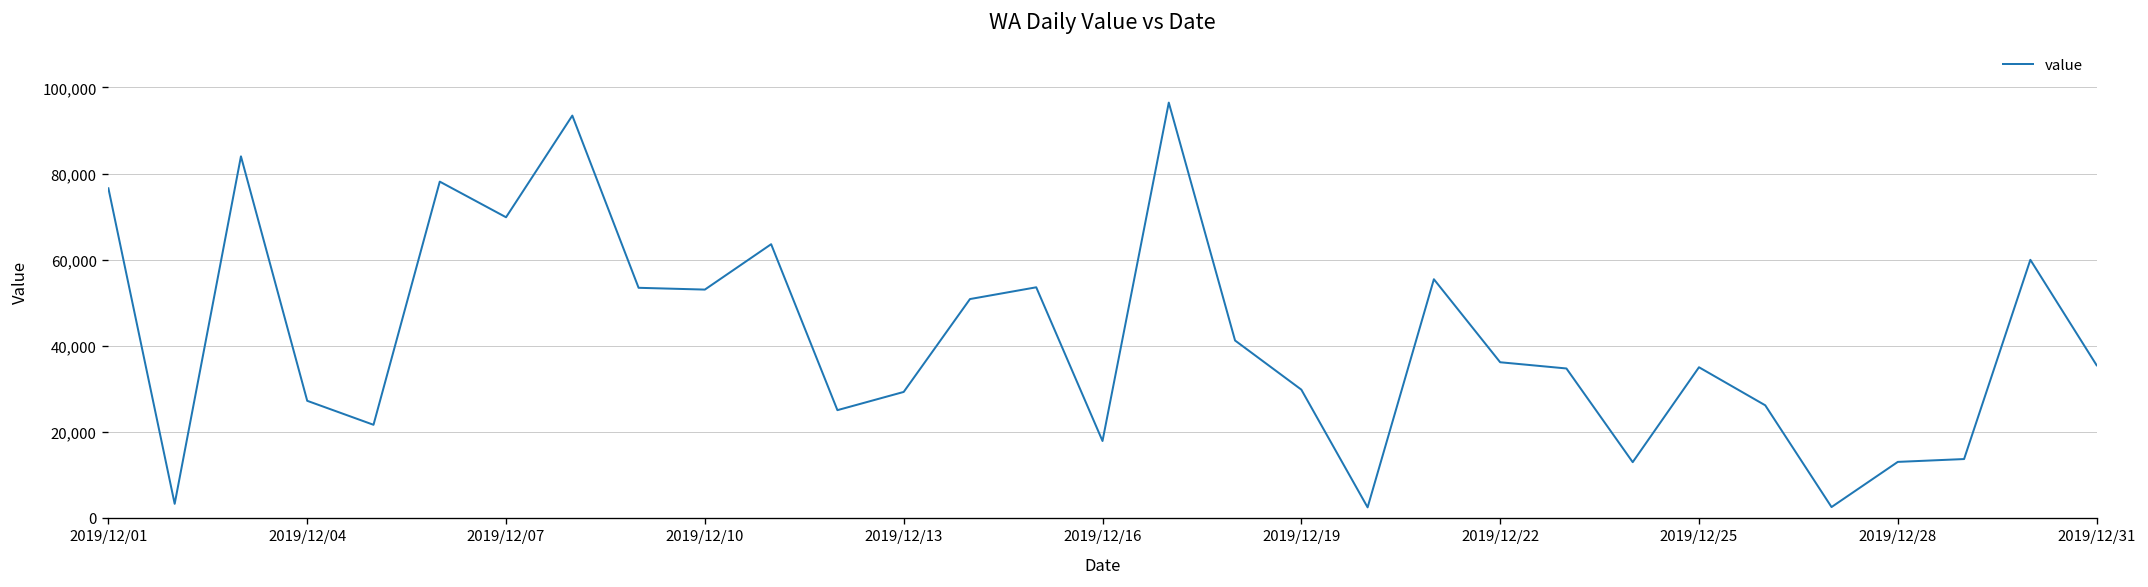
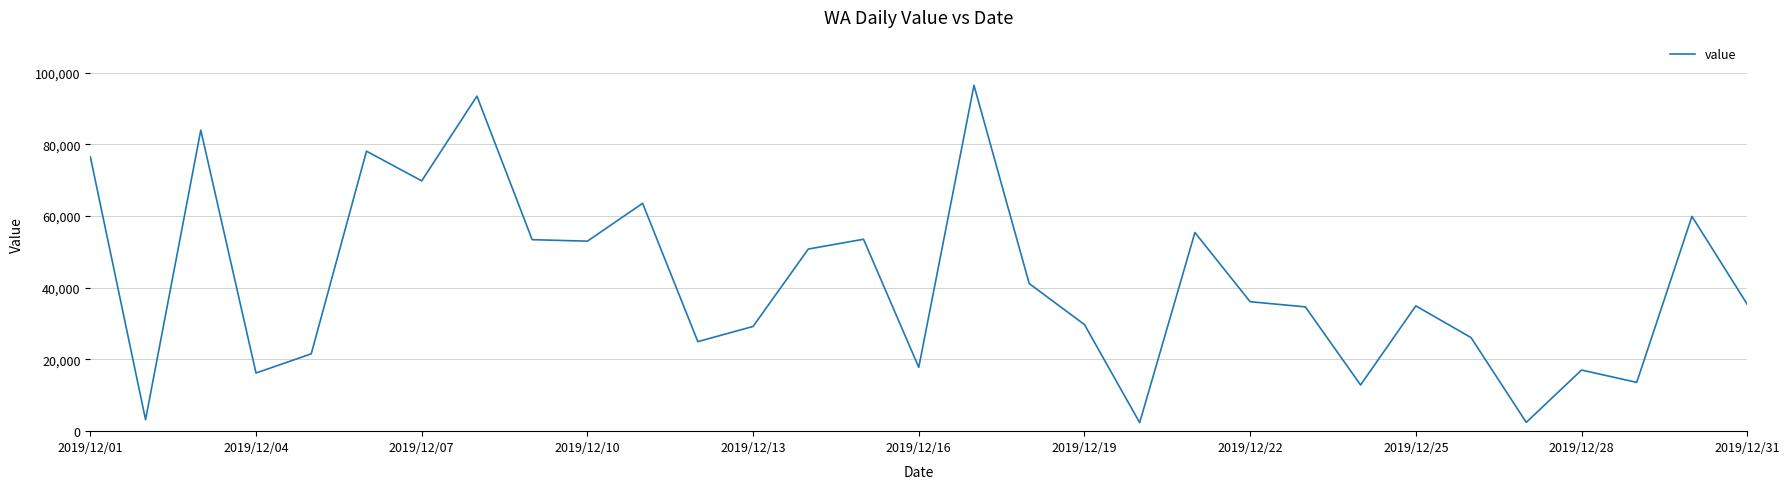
2019/12/04: 27,000 -> 16,000
2019/12/28: 13,000 -> 17,000
